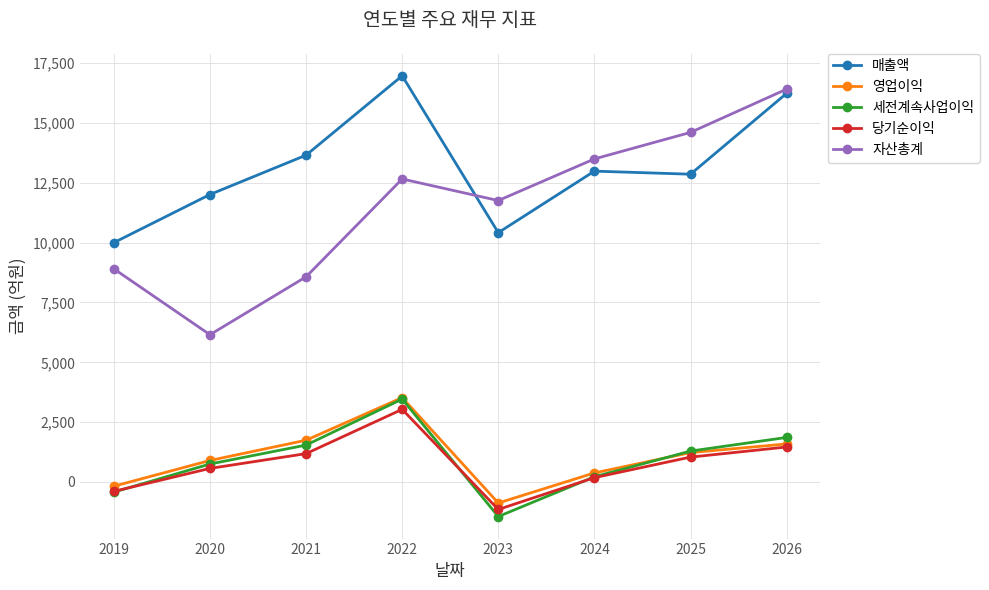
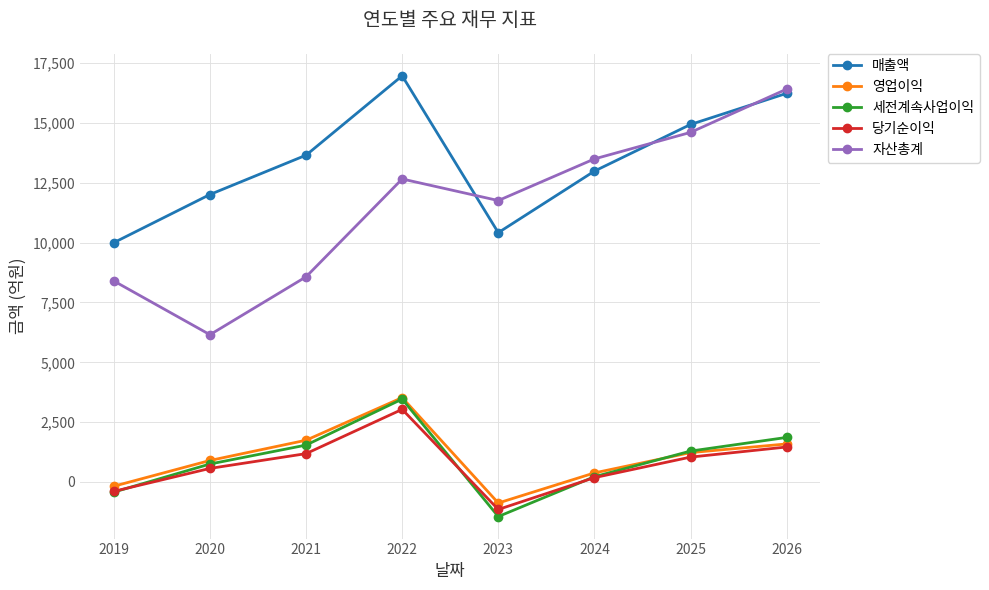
자산총계, 2019: 8,900 -> 8,400
매출액, 2025: 12,900 -> 14,900
